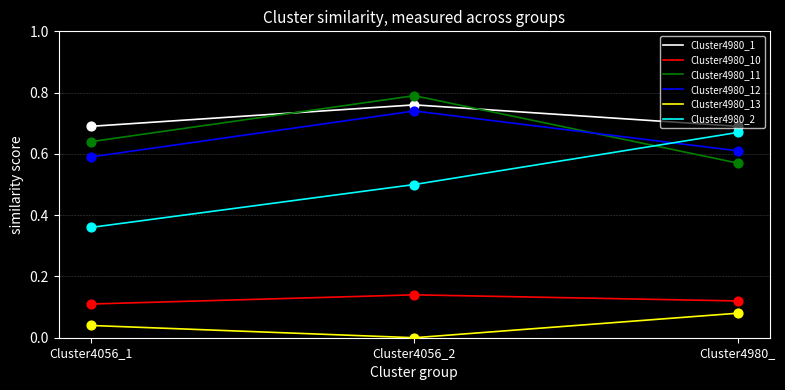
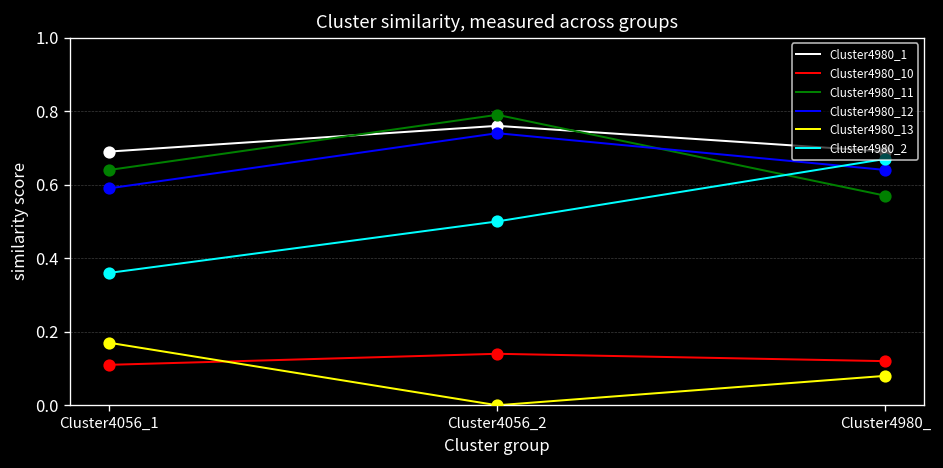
Cluster4980_13, Cluster4056_1: 0.04 -> 0.17
Cluster4980_12, Cluster4980_: 0.61 -> 0.64
